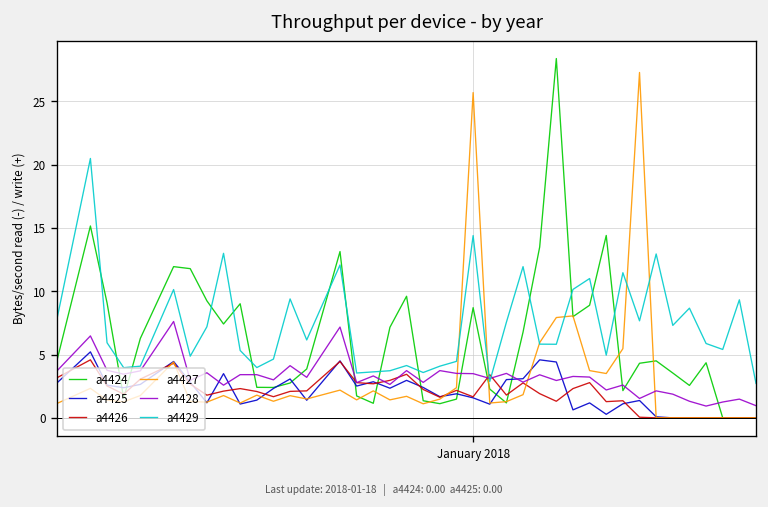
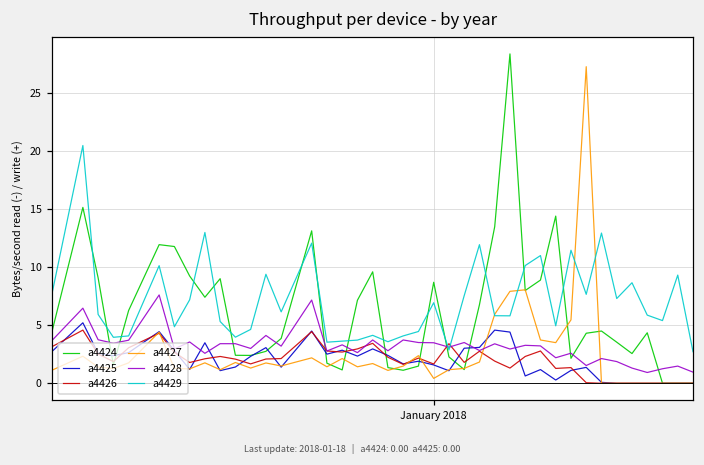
a4427, January 2018: 25.7 -> 0.4
a4429, January 2018: 14.4 -> 6.9
